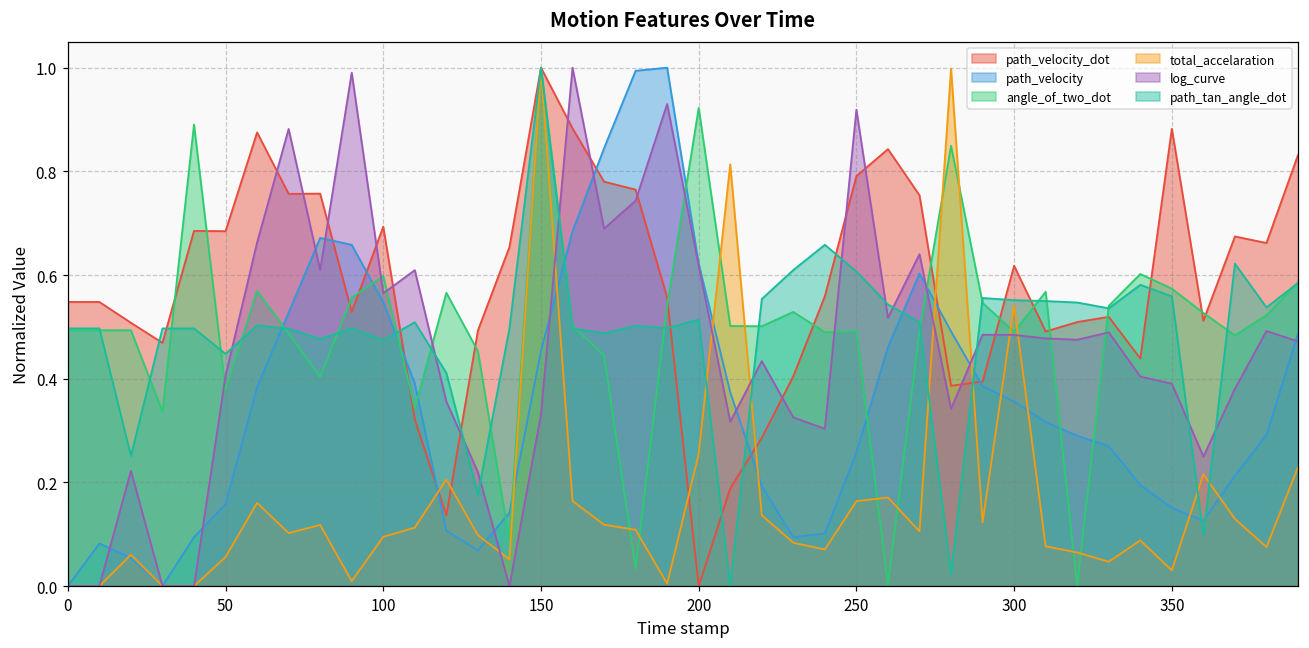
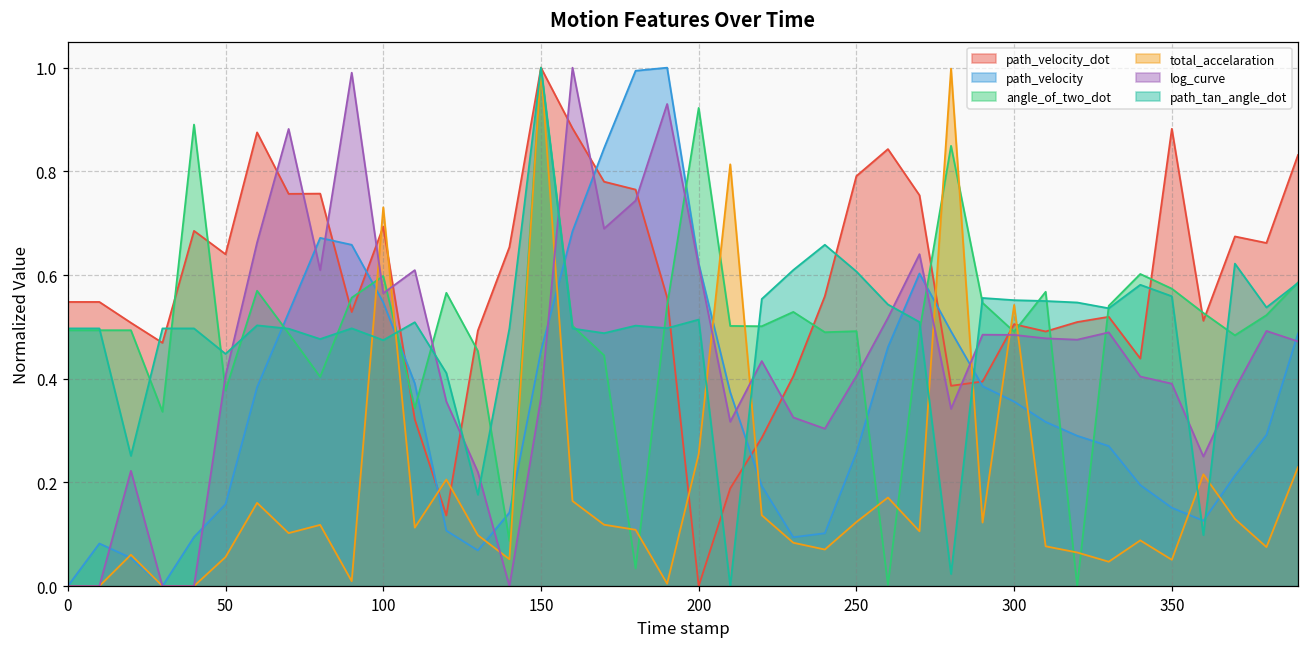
path_velocity_dot, 50: 0.68 -> 0.64
total_accelaration, 100: 0.10 -> 0.73
log_curve, 150: 0.33 -> 0.36
total_accelaration, 250: 0.16 -> 0.12
log_curve, 250: 0.92 -> 0.41
path_velocity_dot, 300: 0.62 -> 0.51
total_accelaration, 350: 0.03 -> 0.05
